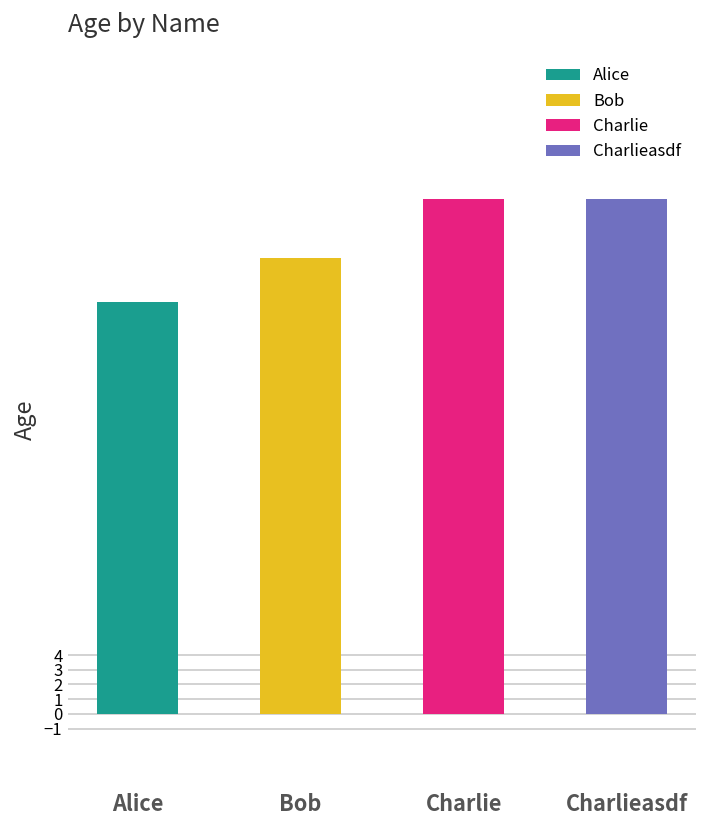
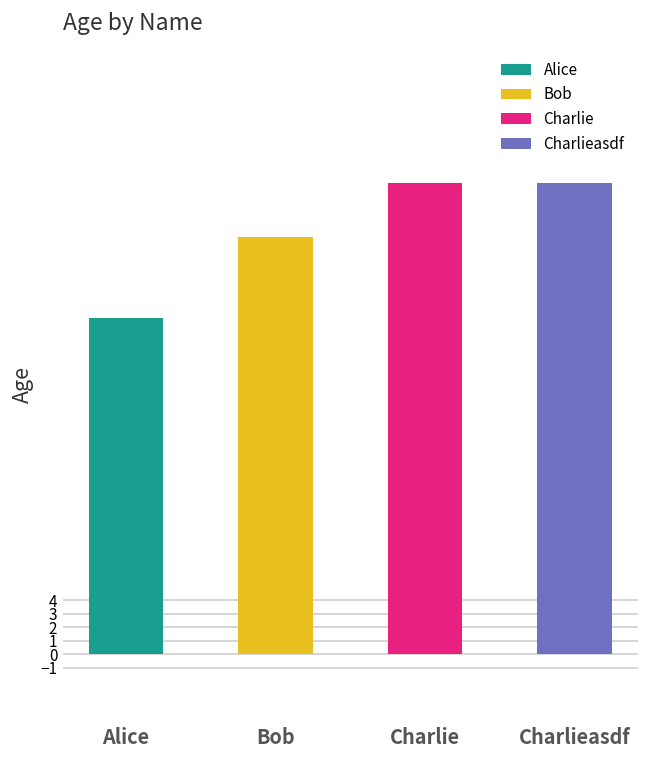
Alice: 28 -> 25
